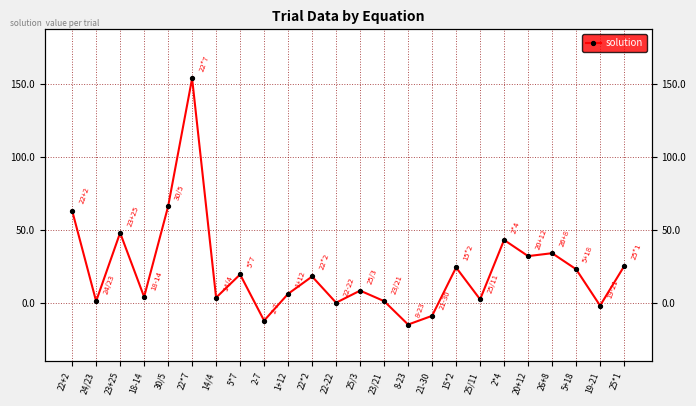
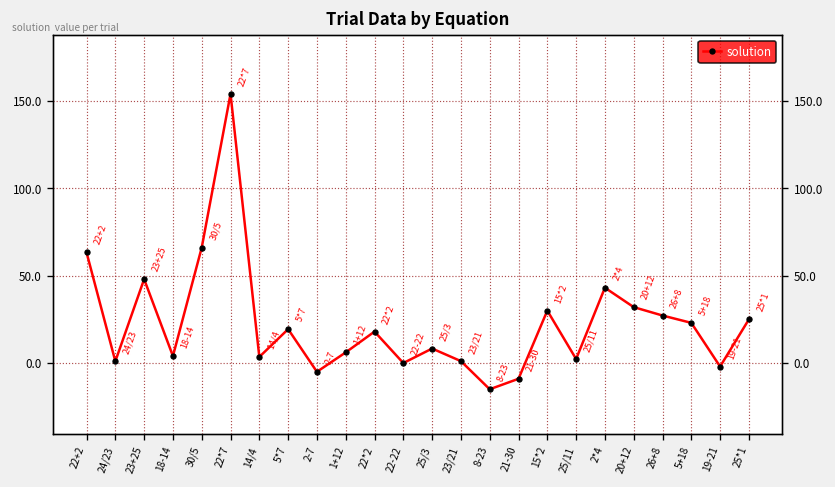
2-7: -12 -> -5
15*2: 24 -> 30
26+8: 34 -> 27
